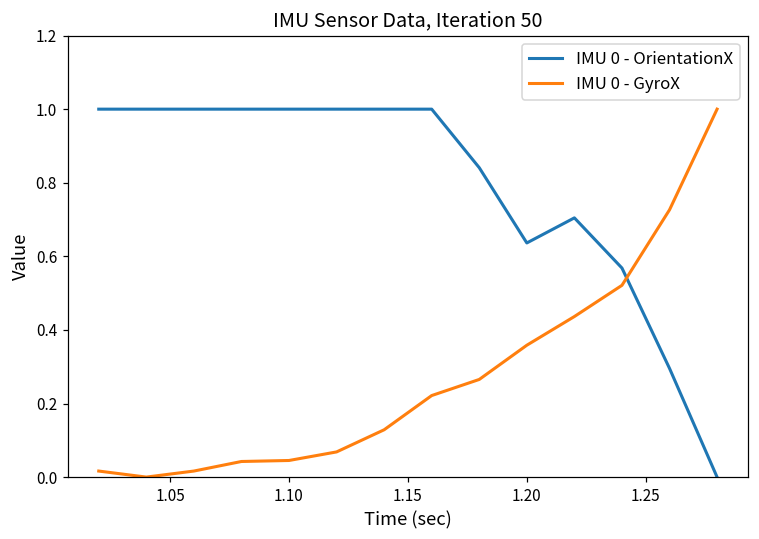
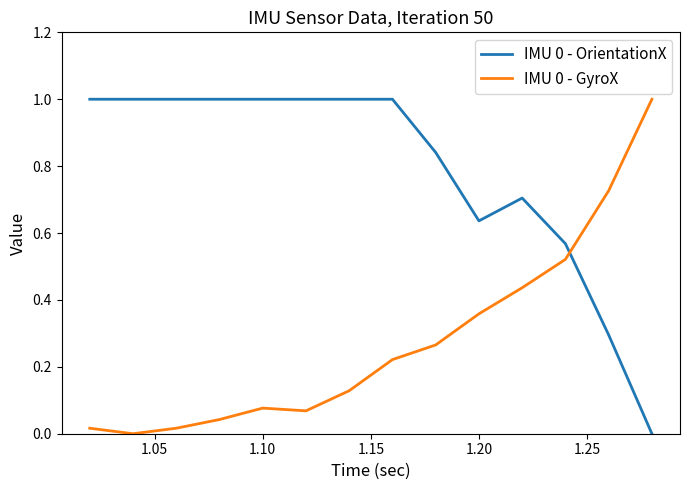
IMU 0 - GyroX, 1.10: 0.05 -> 0.08
